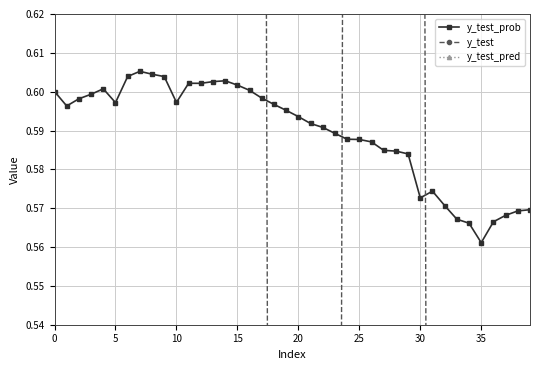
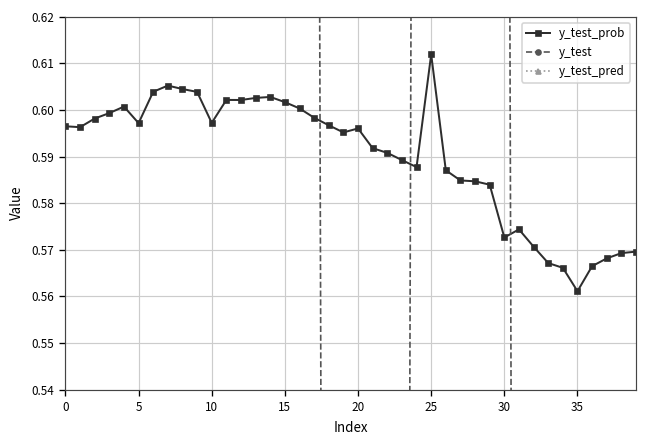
y_test_prob, 0: 0.600 -> 0.597
y_test_prob, 20: 0.594 -> 0.596
y_test_prob, 25: 0.588 -> 0.612
